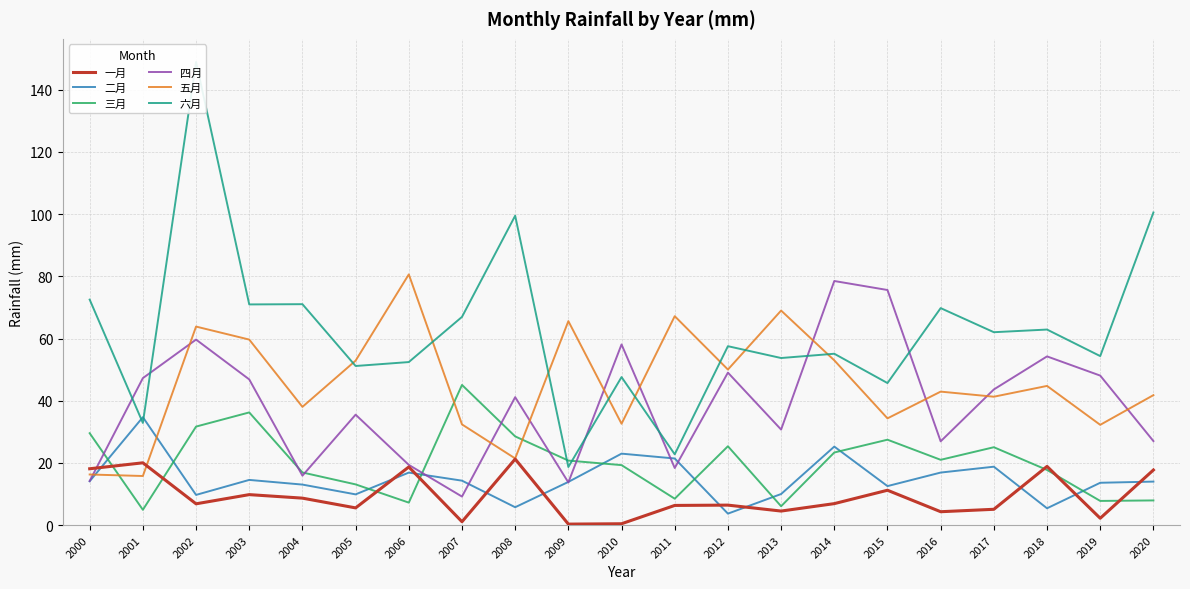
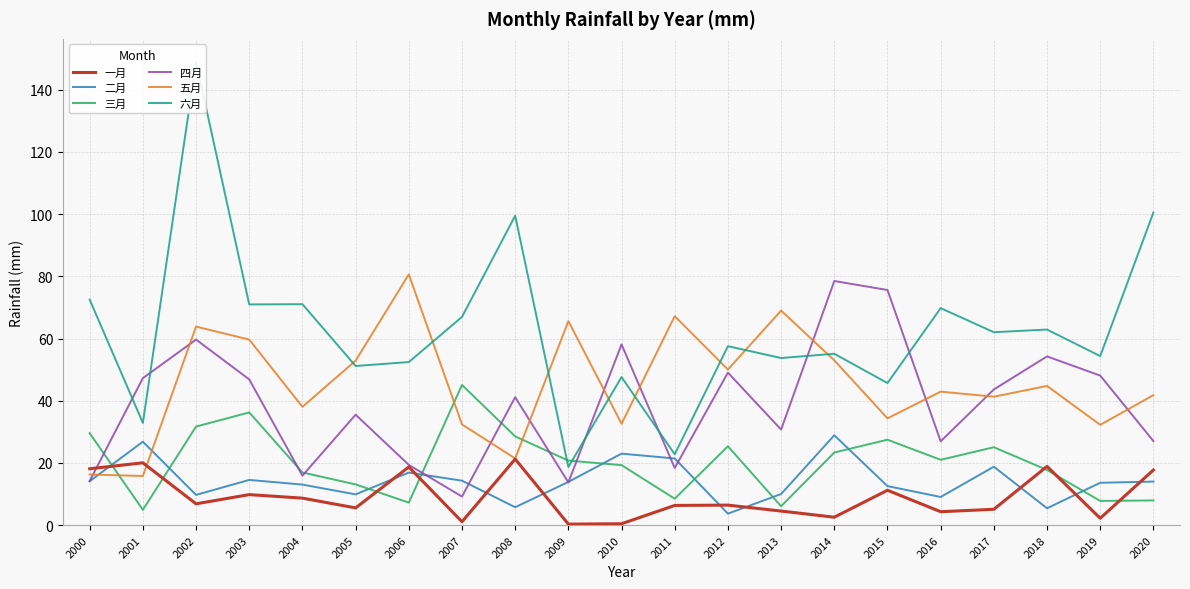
二月, 2001: 35 -> 27
一月, 2014: 7 -> 3
二月, 2014: 25 -> 29
二月, 2016: 17 -> 9
